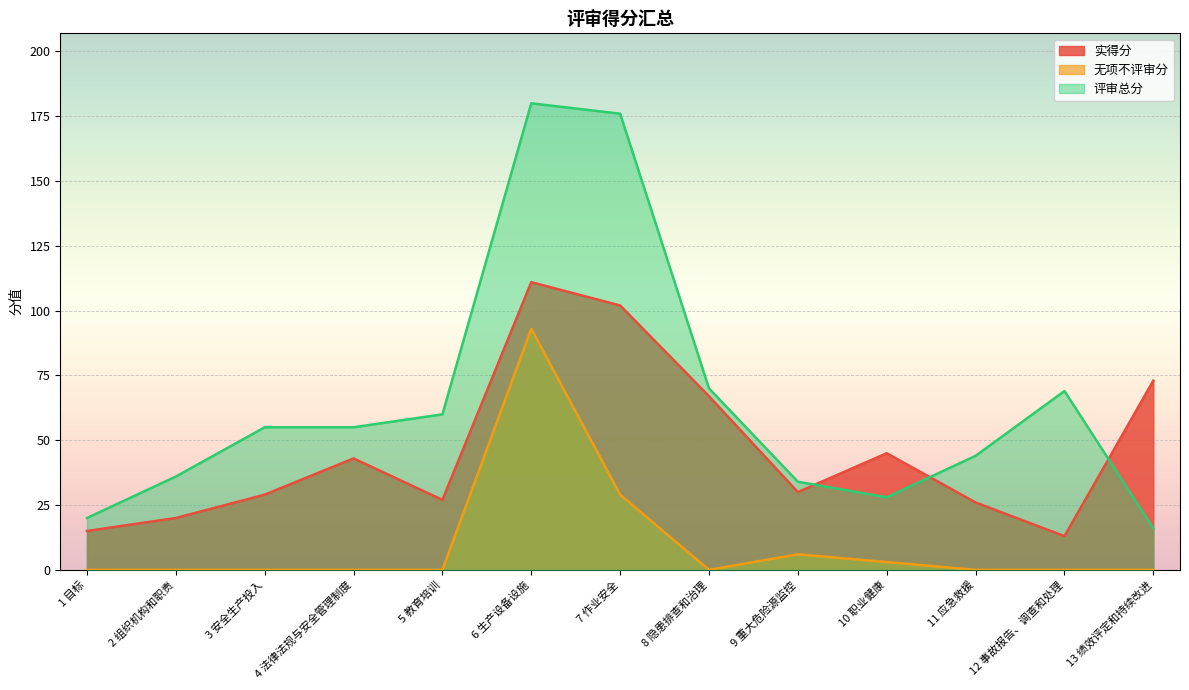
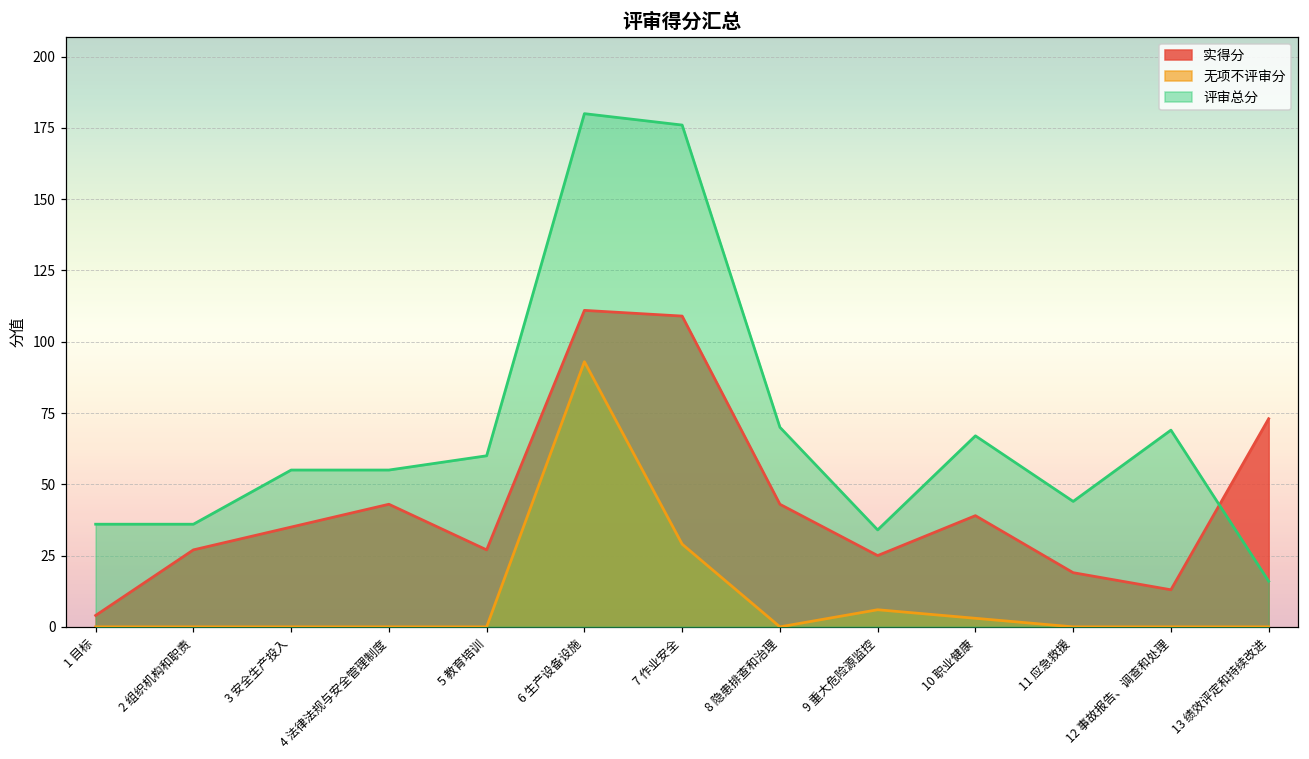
实得分, 1 目标: 15 -> 4
评审总分, 1 目标: 20 -> 36
实得分, 2 组织机构和职责: 20 -> 27
实得分, 3 安全生产投入: 29 -> 35
实得分, 7 作业安全: 102 -> 109
实得分, 8 隐患排查和治理: 67 -> 43
实得分, 9 重大危险源监控: 30 -> 25
实得分, 10 职业健康: 45 -> 39
评审总分, 10 职业健康: 28 -> 67
实得分, 11 应急救援: 26 -> 19
